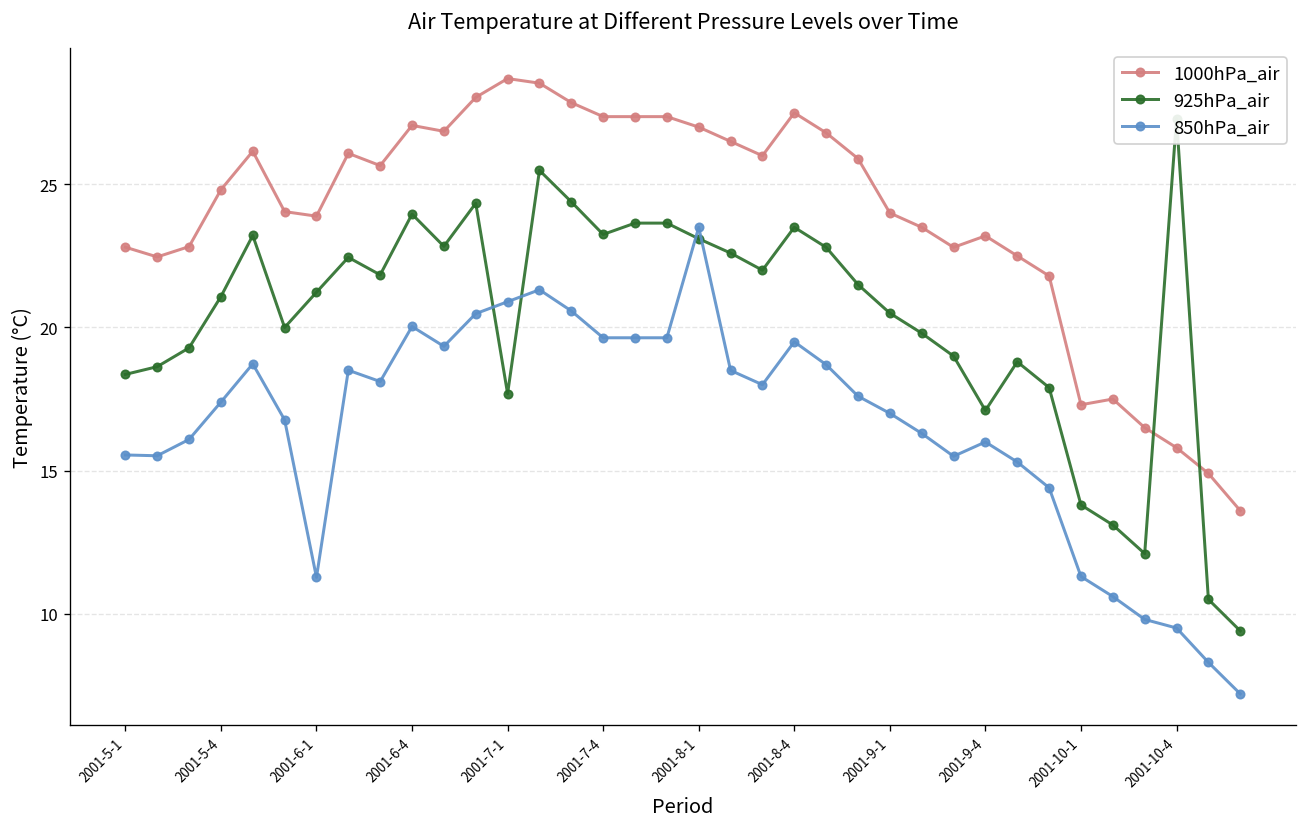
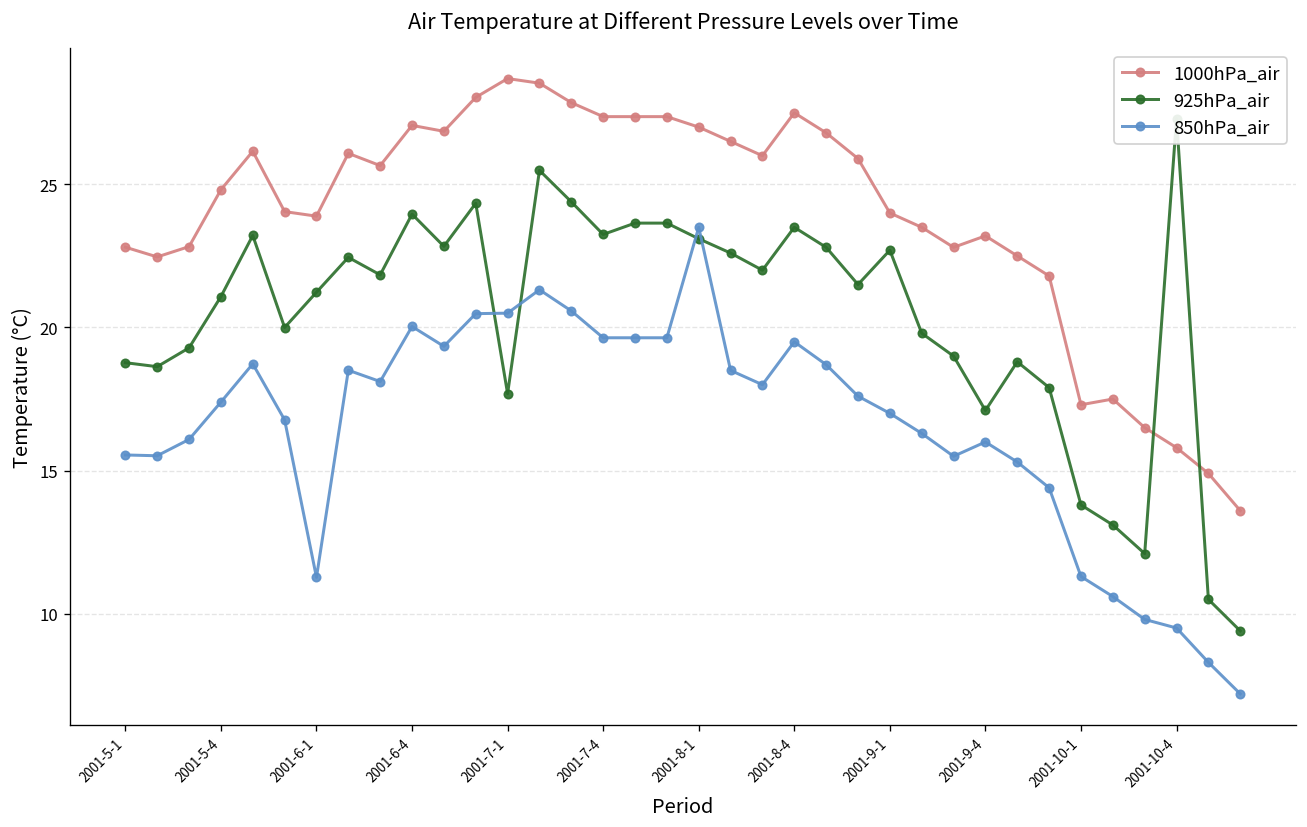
925hPa_air, 2001-5-1: 18.4 -> 18.8
850hPa_air, 2001-7-1: 20.9 -> 20.5
925hPa_air, 2001-9-1: 20.5 -> 22.7
